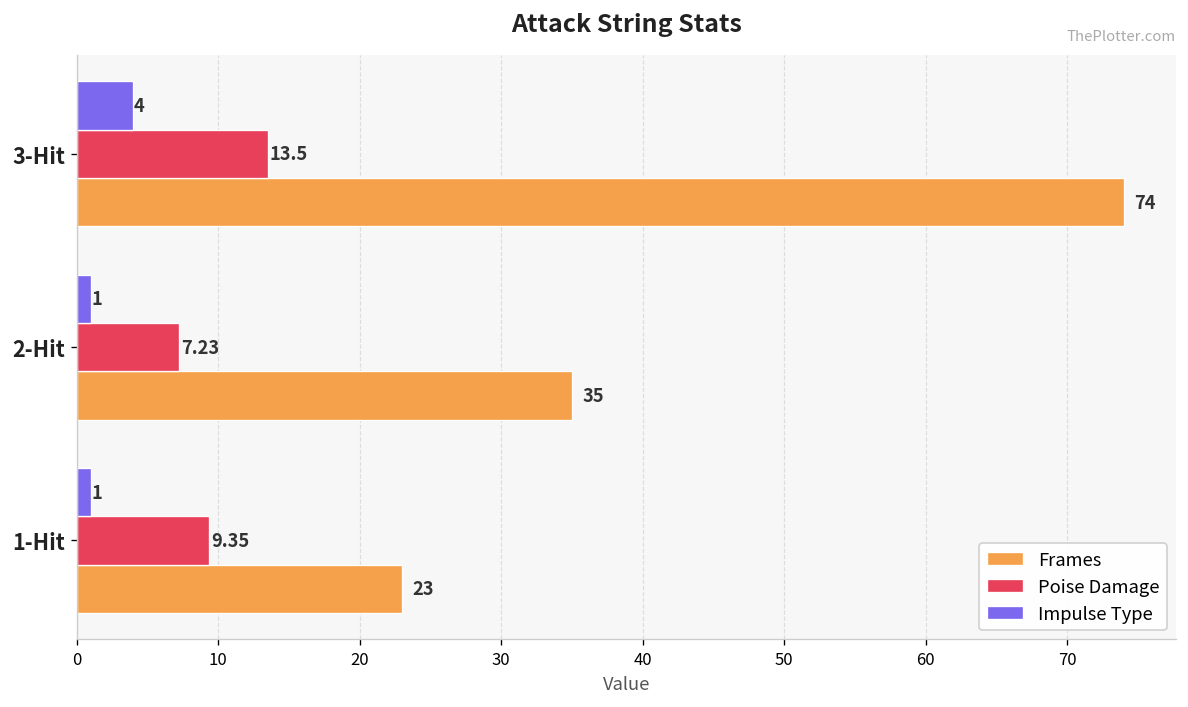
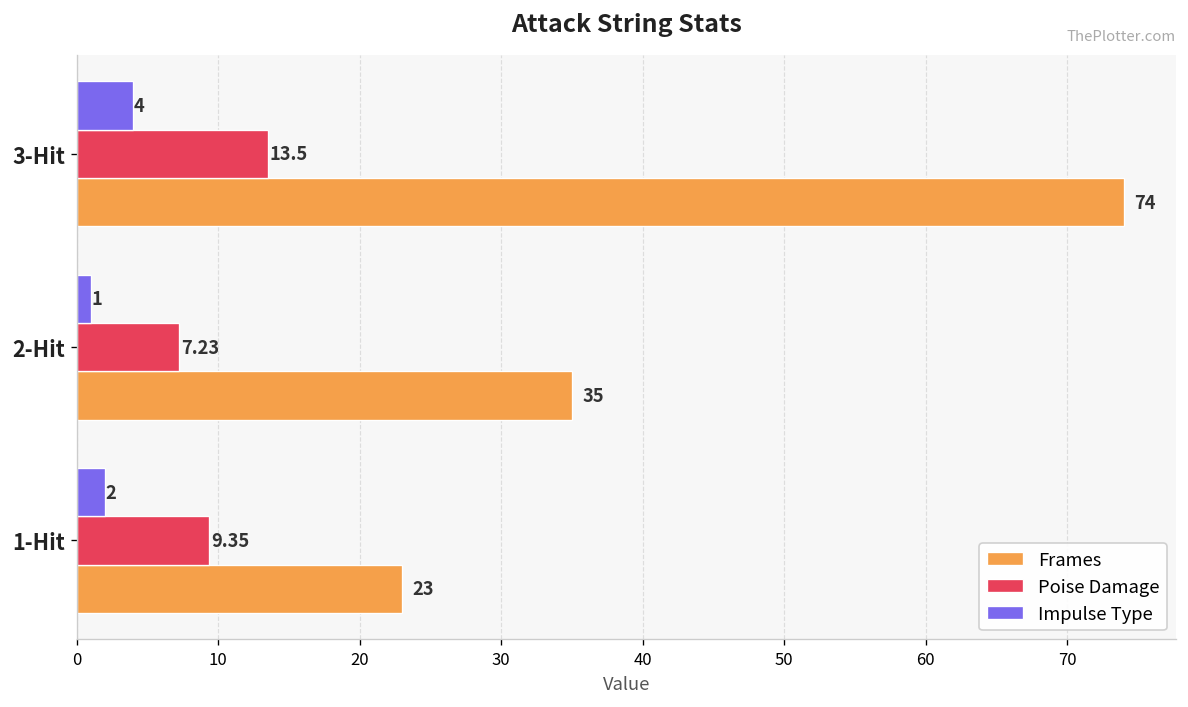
Impulse Type, 1-Hit: 1 -> 2
